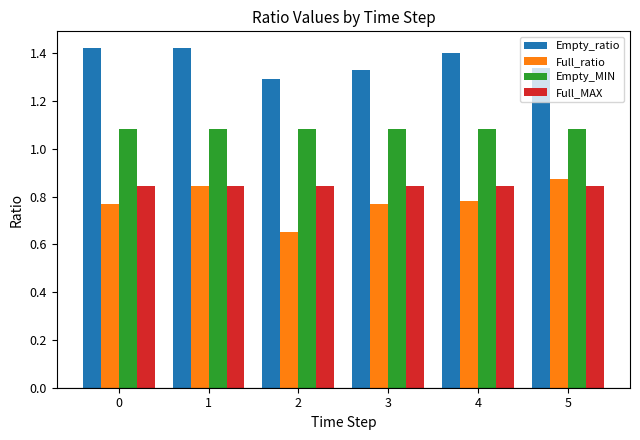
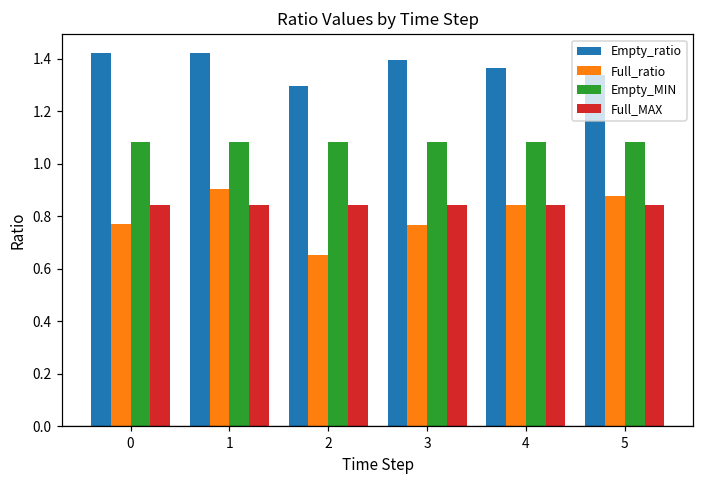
Full_ratio, 1: 0.84 -> 0.91
Empty_ratio, 3: 1.33 -> 1.40
Empty_ratio, 4: 1.40 -> 1.36
Full_ratio, 4: 0.78 -> 0.84
